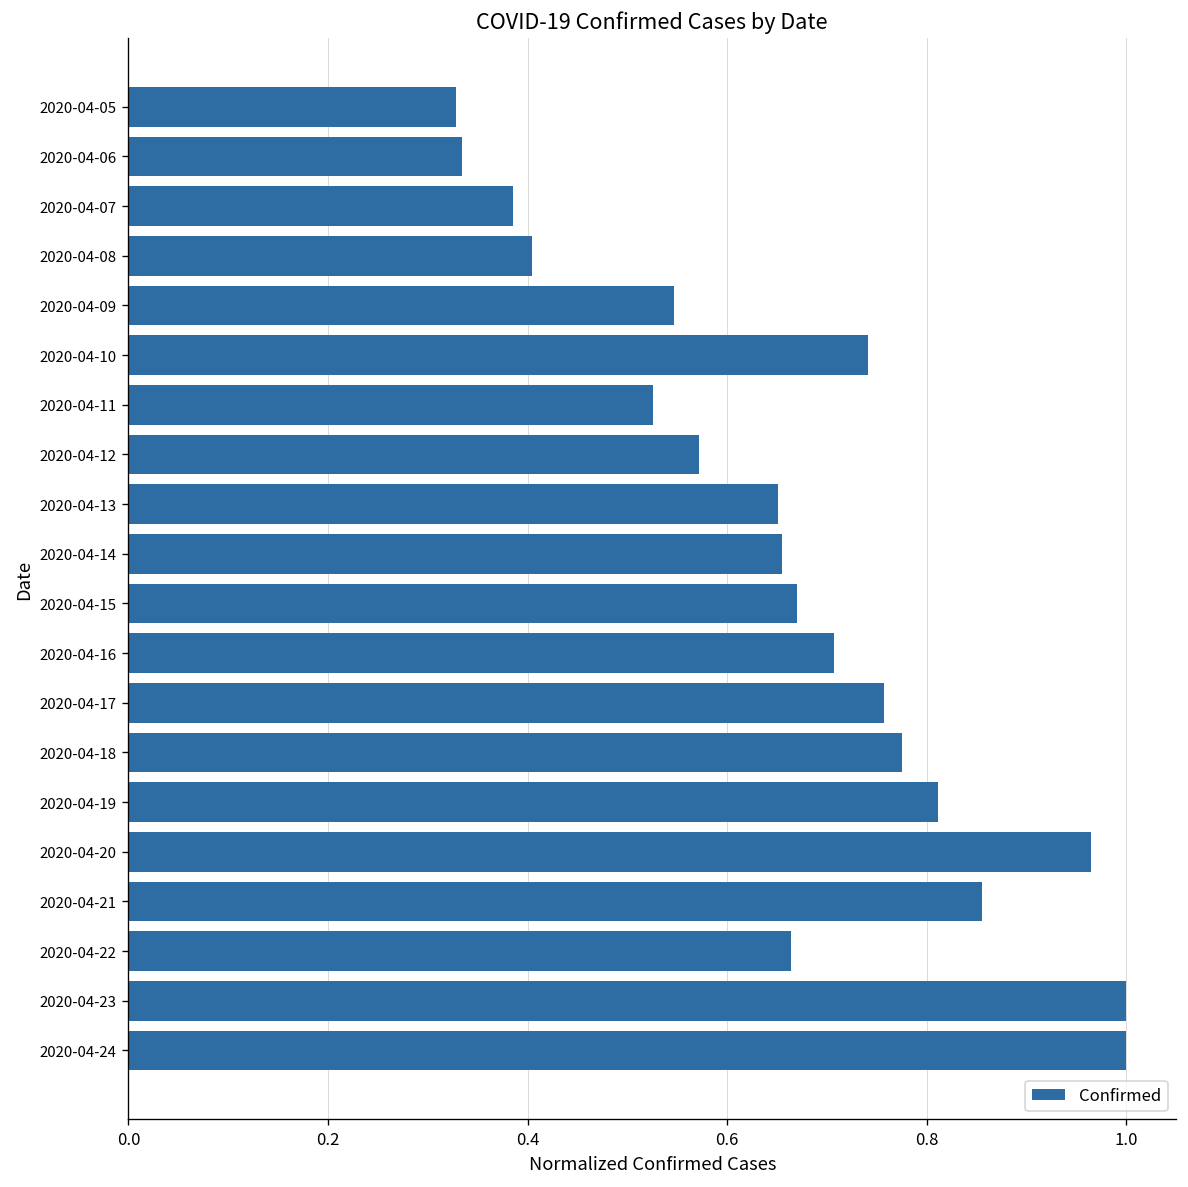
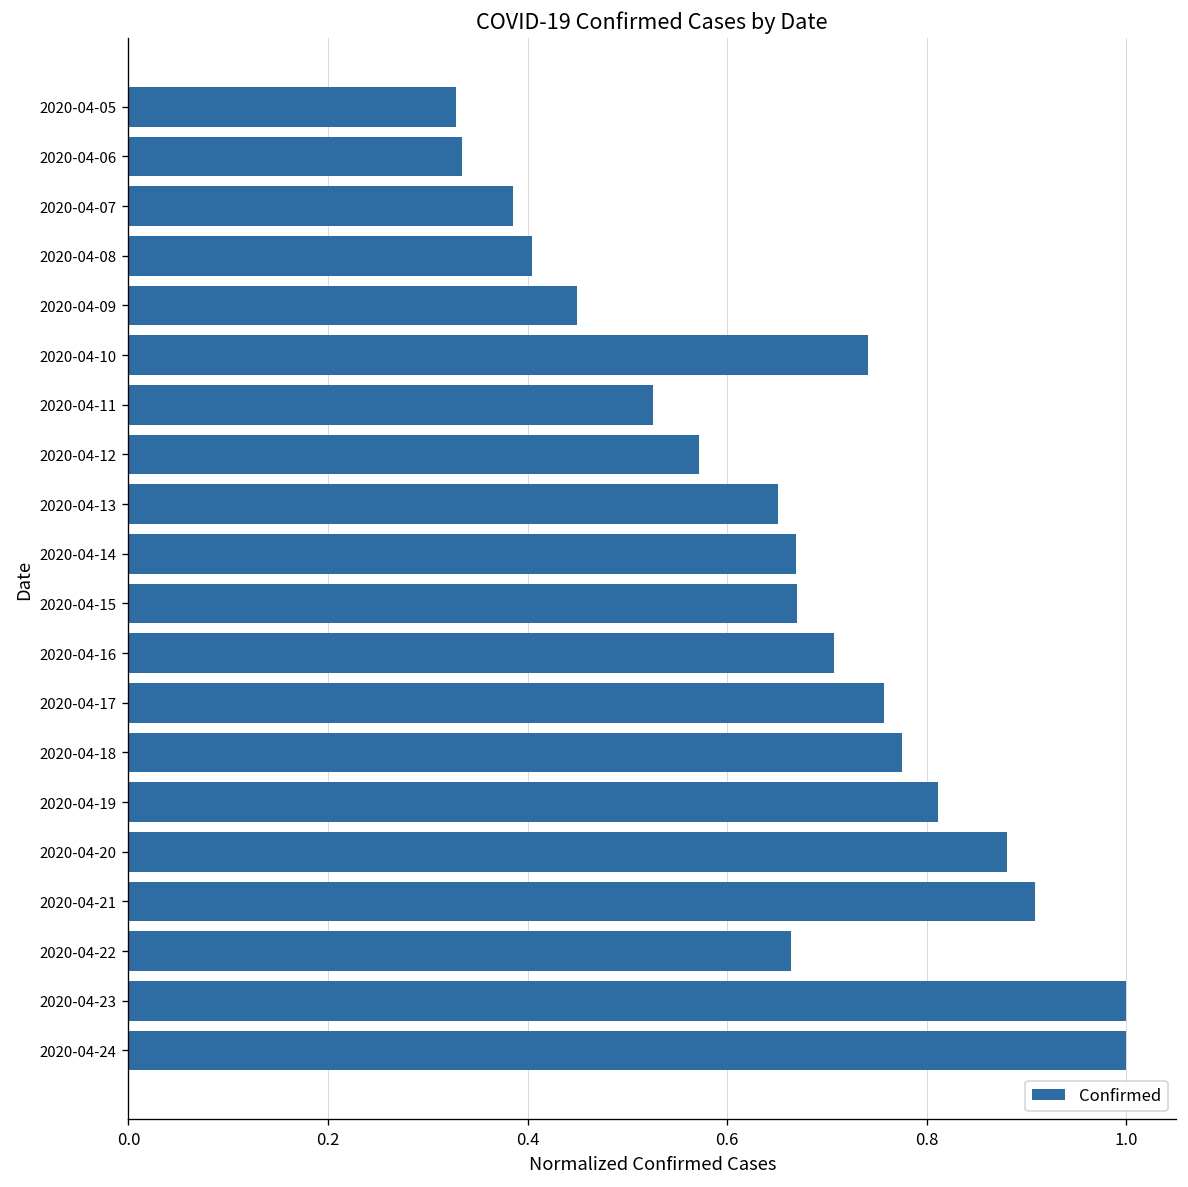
2020-04-09: 0.55 -> 0.45
2020-04-14: 0.66 -> 0.67
2020-04-20: 0.97 -> 0.88
2020-04-21: 0.86 -> 0.91
